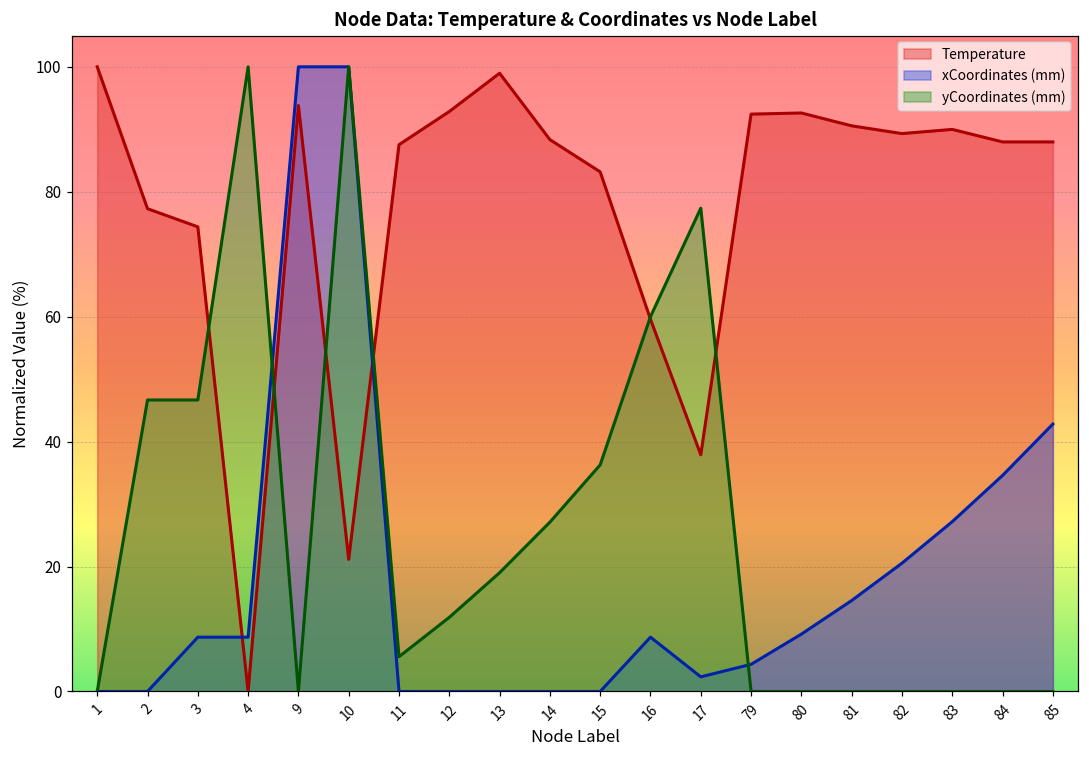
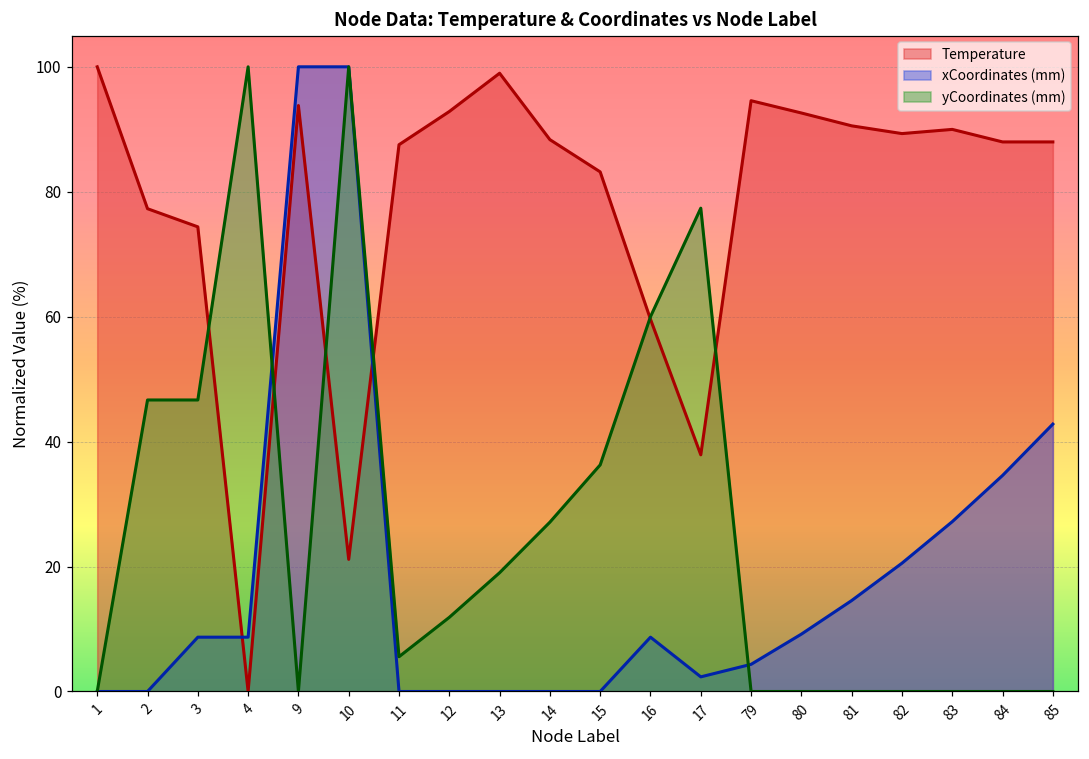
Temperature, 79: 92 -> 95
